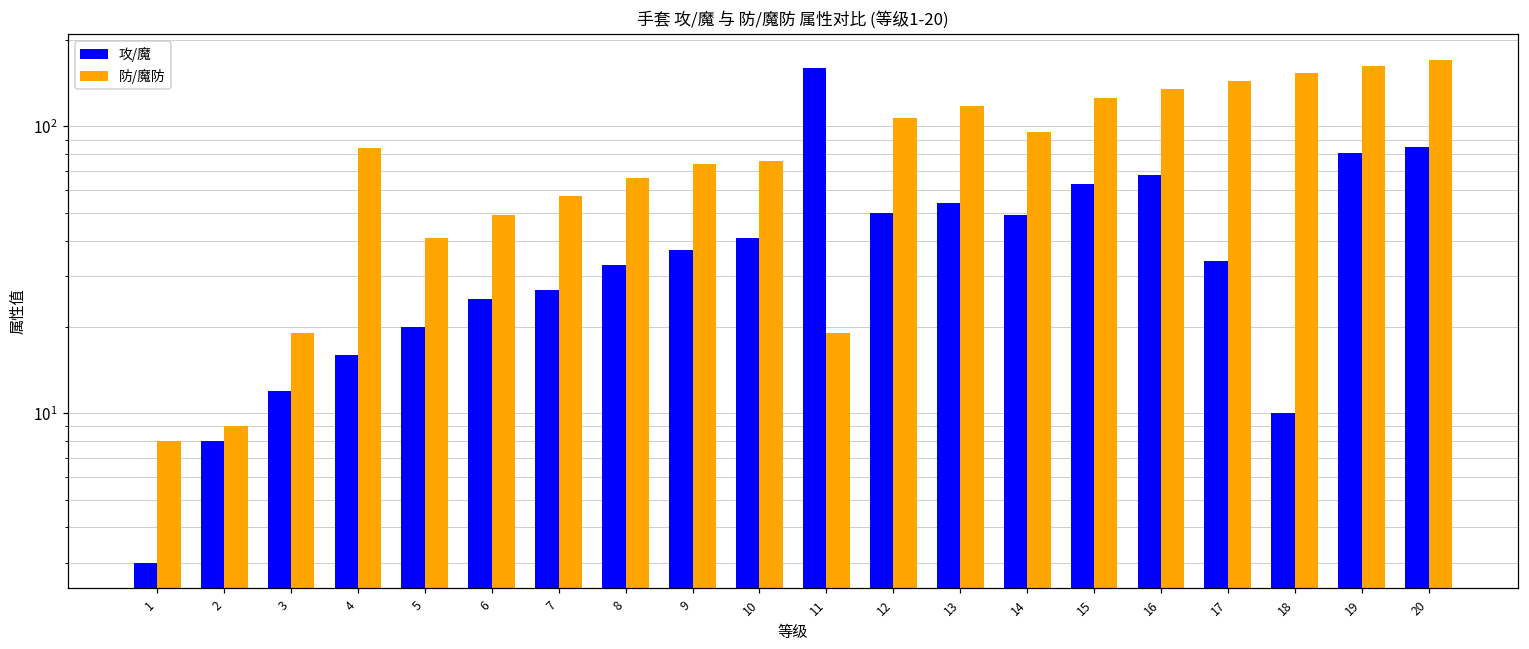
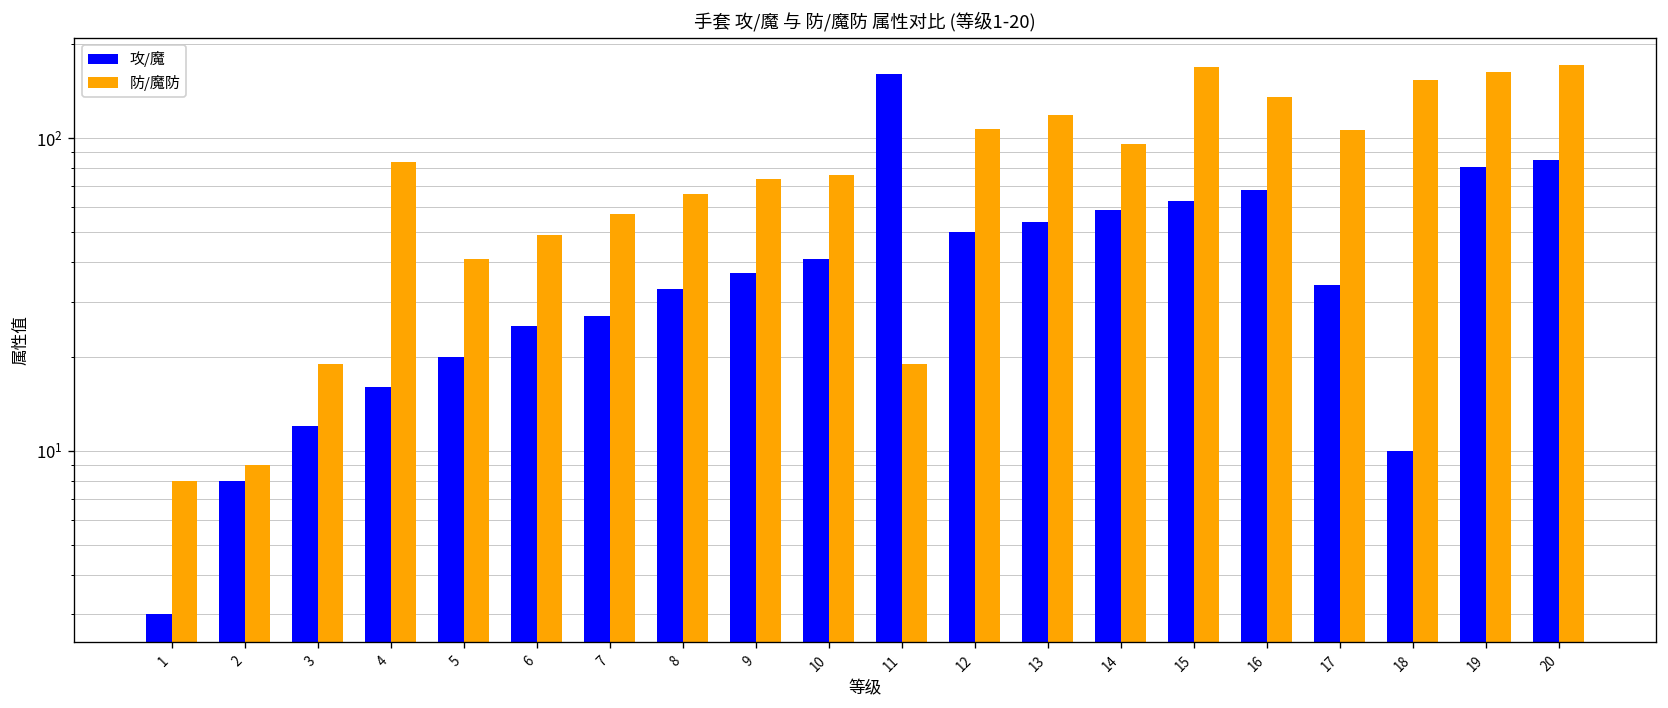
攻/魔, 14: 49 -> 59
防/魔防, 15: 130 -> 170
防/魔防, 17: 140 -> 106
